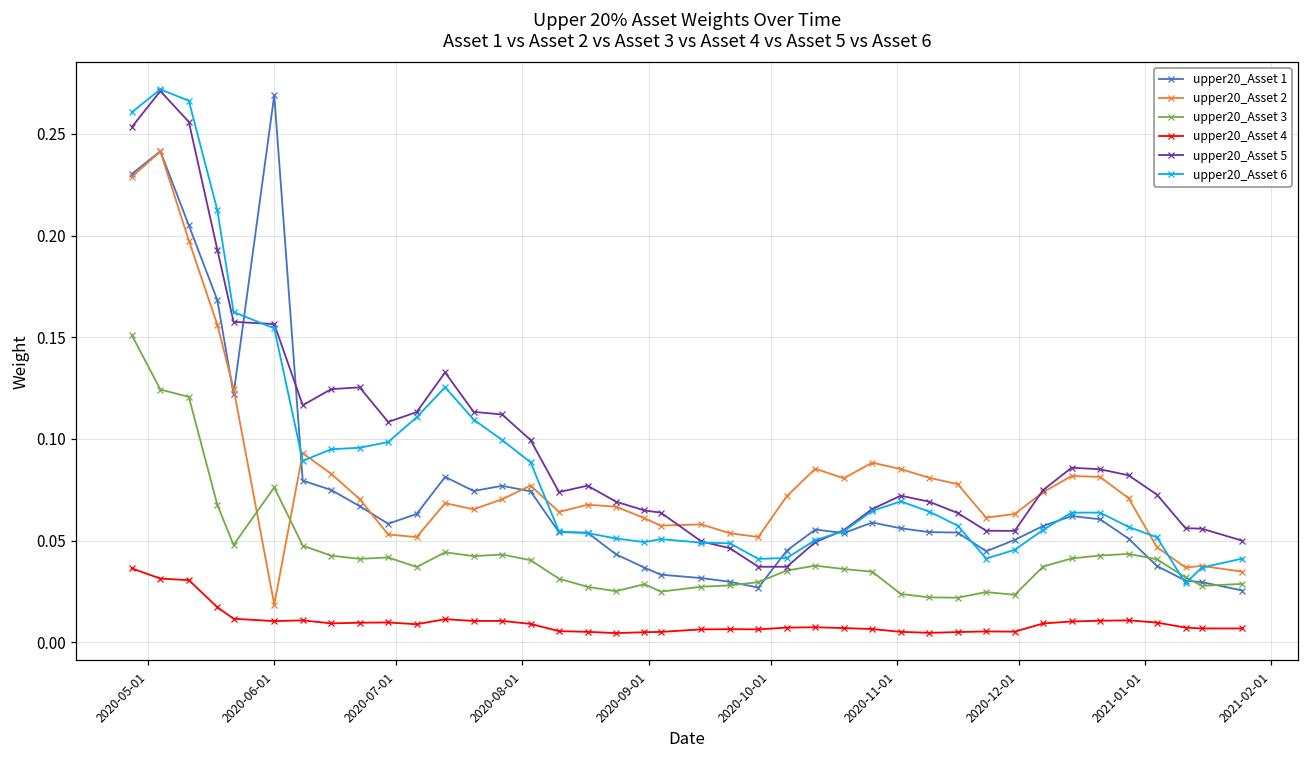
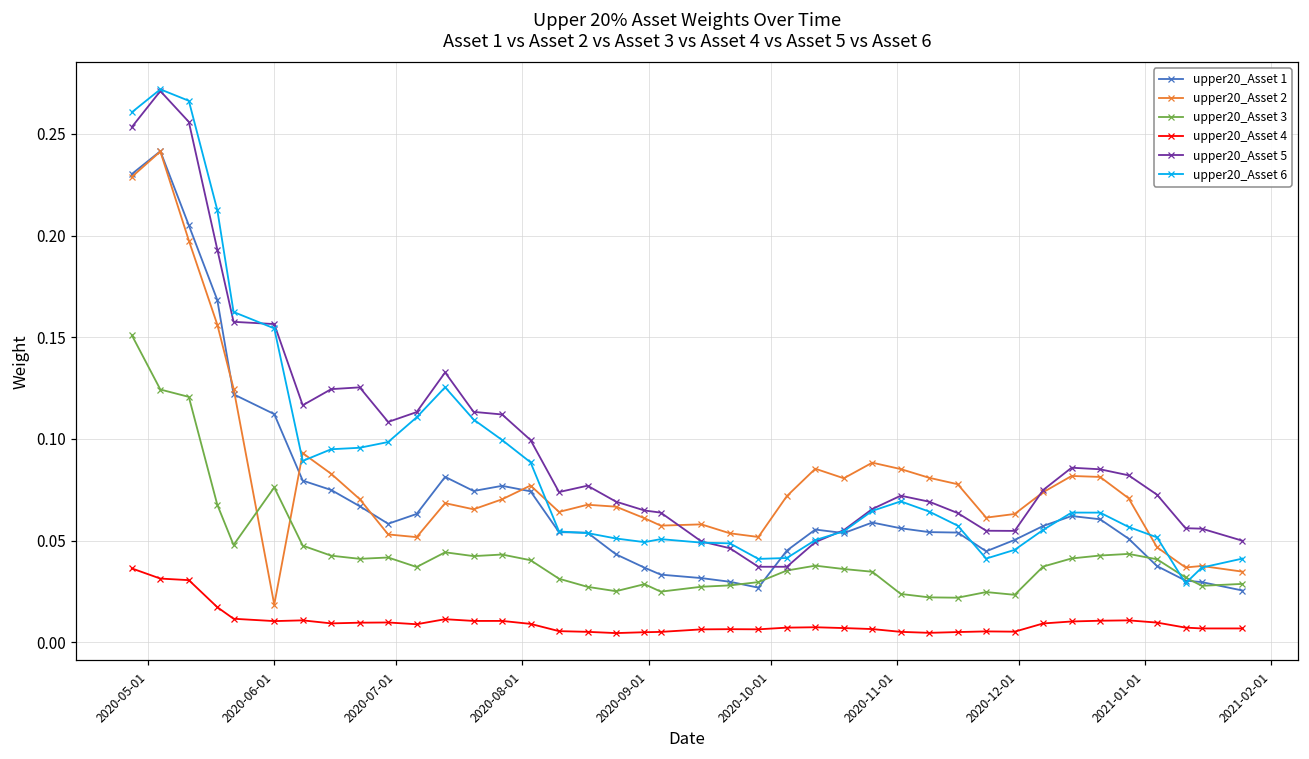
upper20_Asset 1, 2020-06-01: 0.269 -> 0.112
